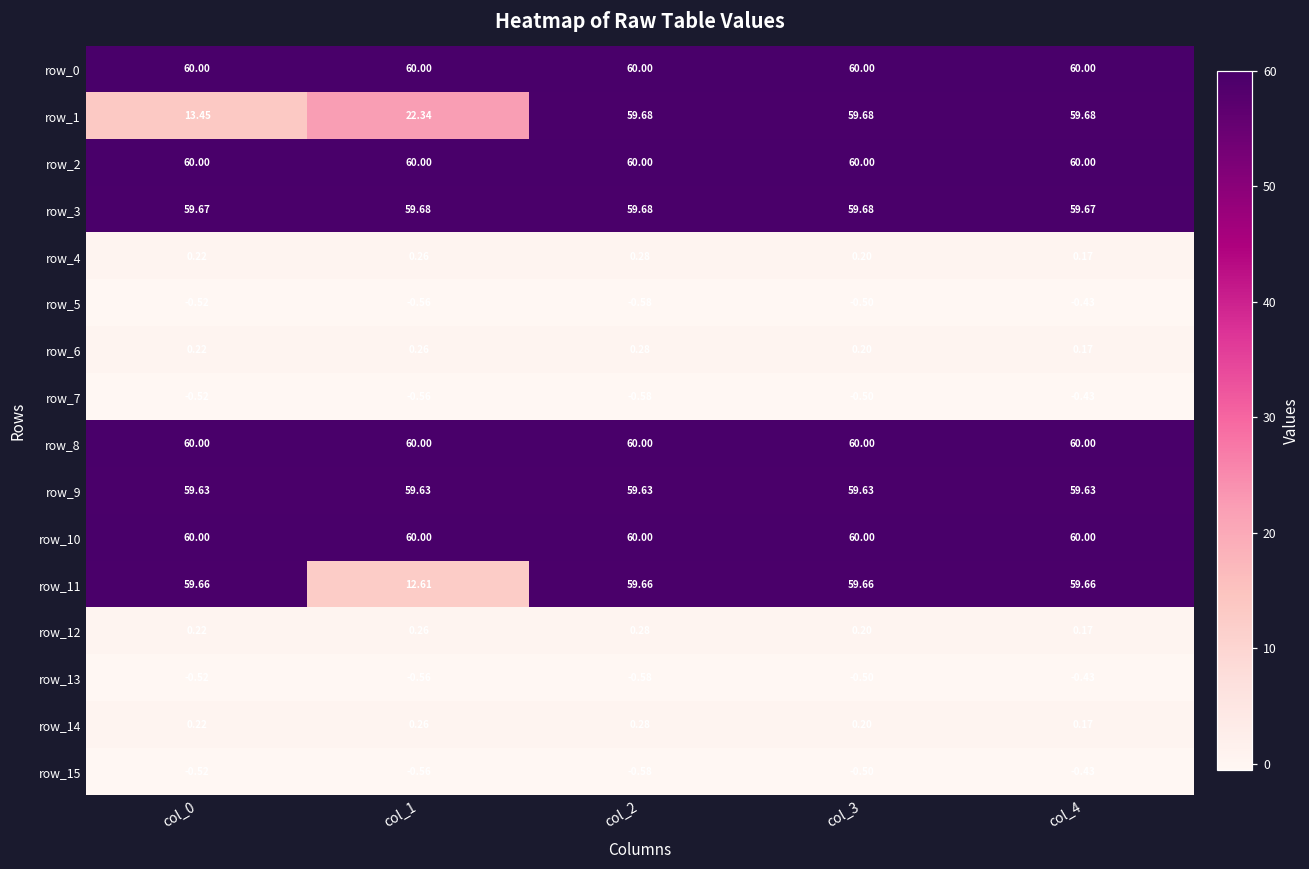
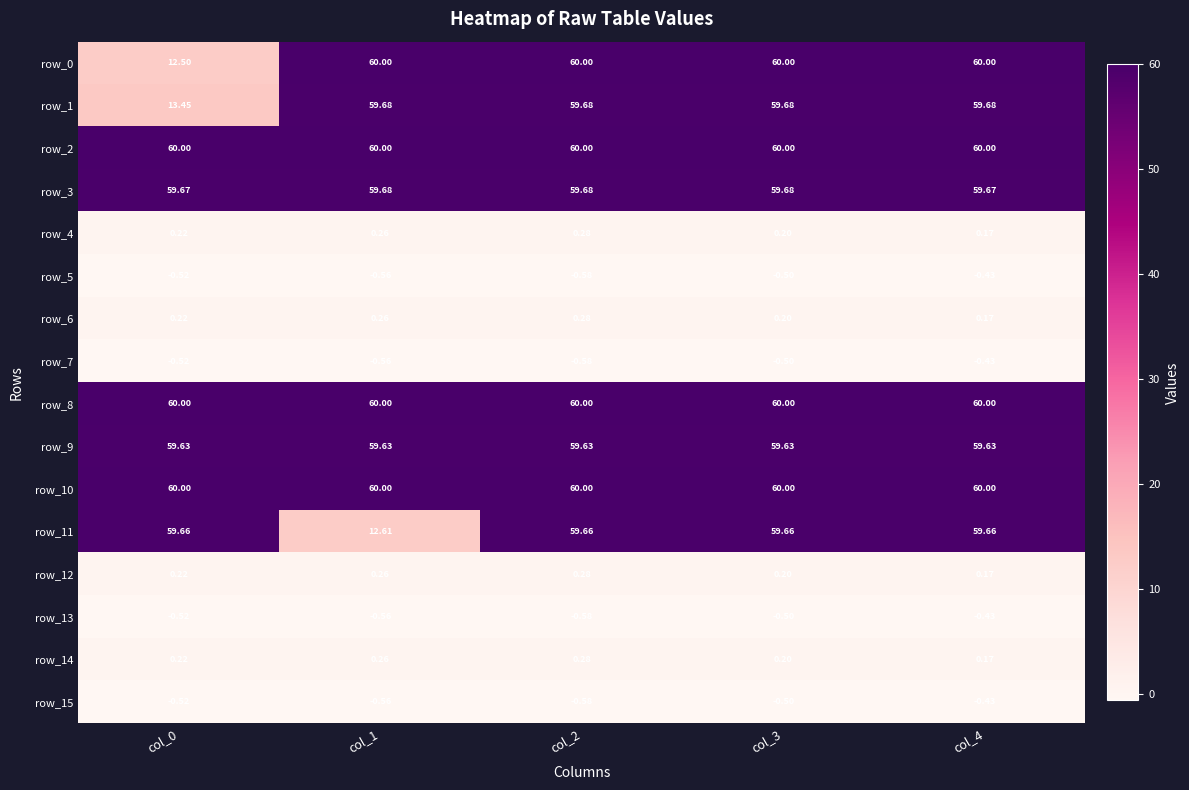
row_0, col_0: 60.00 -> 12.50
row_1, col_1: 22.34 -> 59.68
